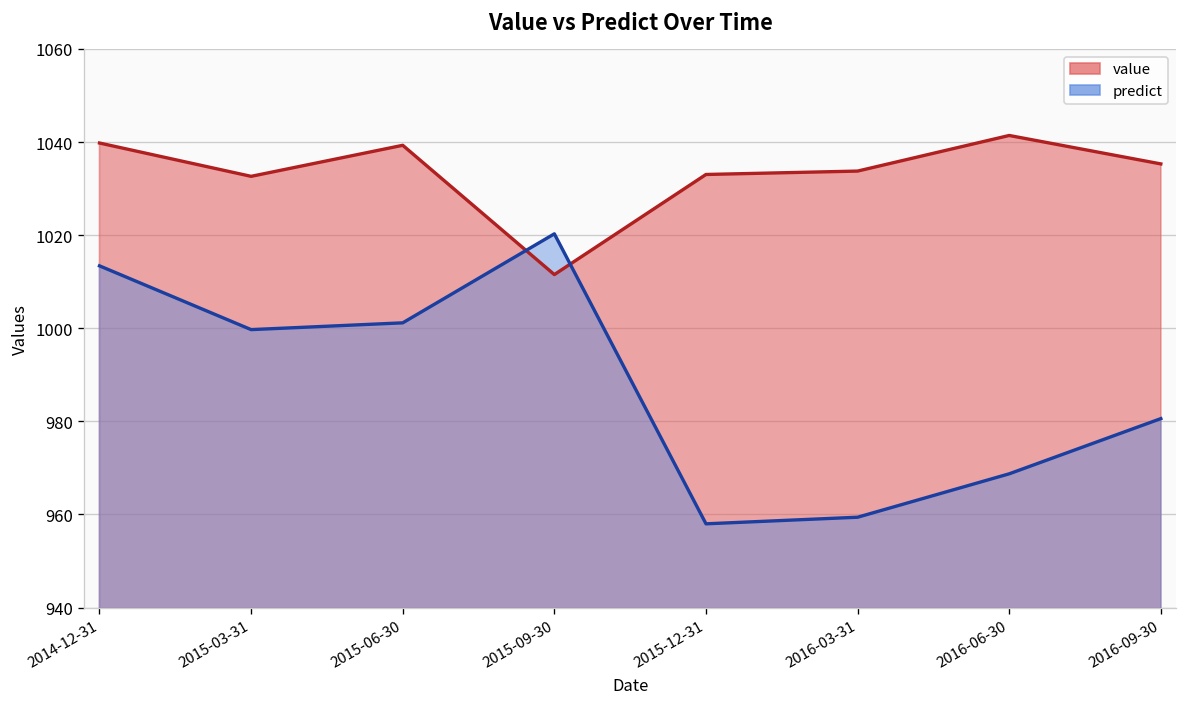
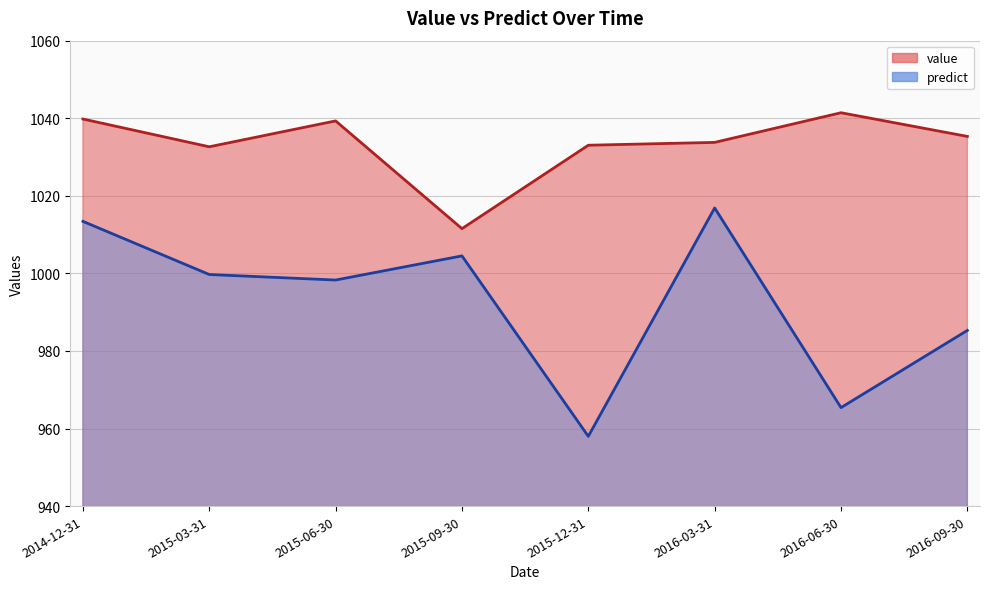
predict, 2015-06-30: 1001 -> 998
predict, 2015-09-30: 1020 -> 1005
predict, 2016-03-31: 959 -> 1017
predict, 2016-06-30: 969 -> 965
predict, 2016-09-30: 981 -> 985
